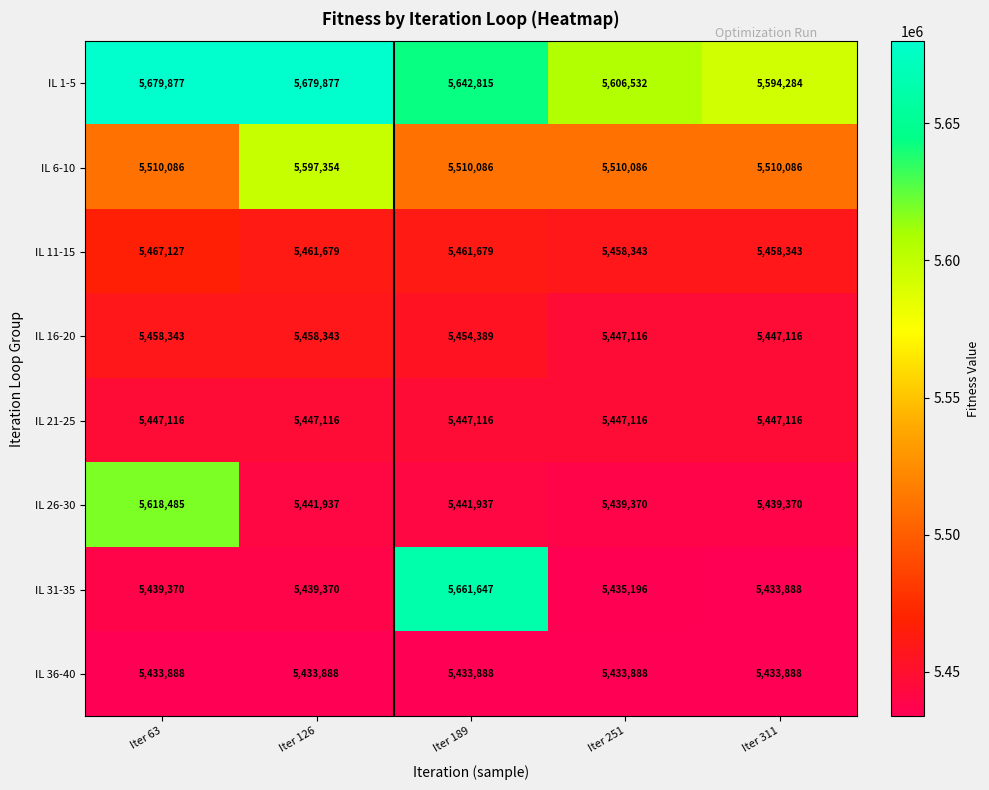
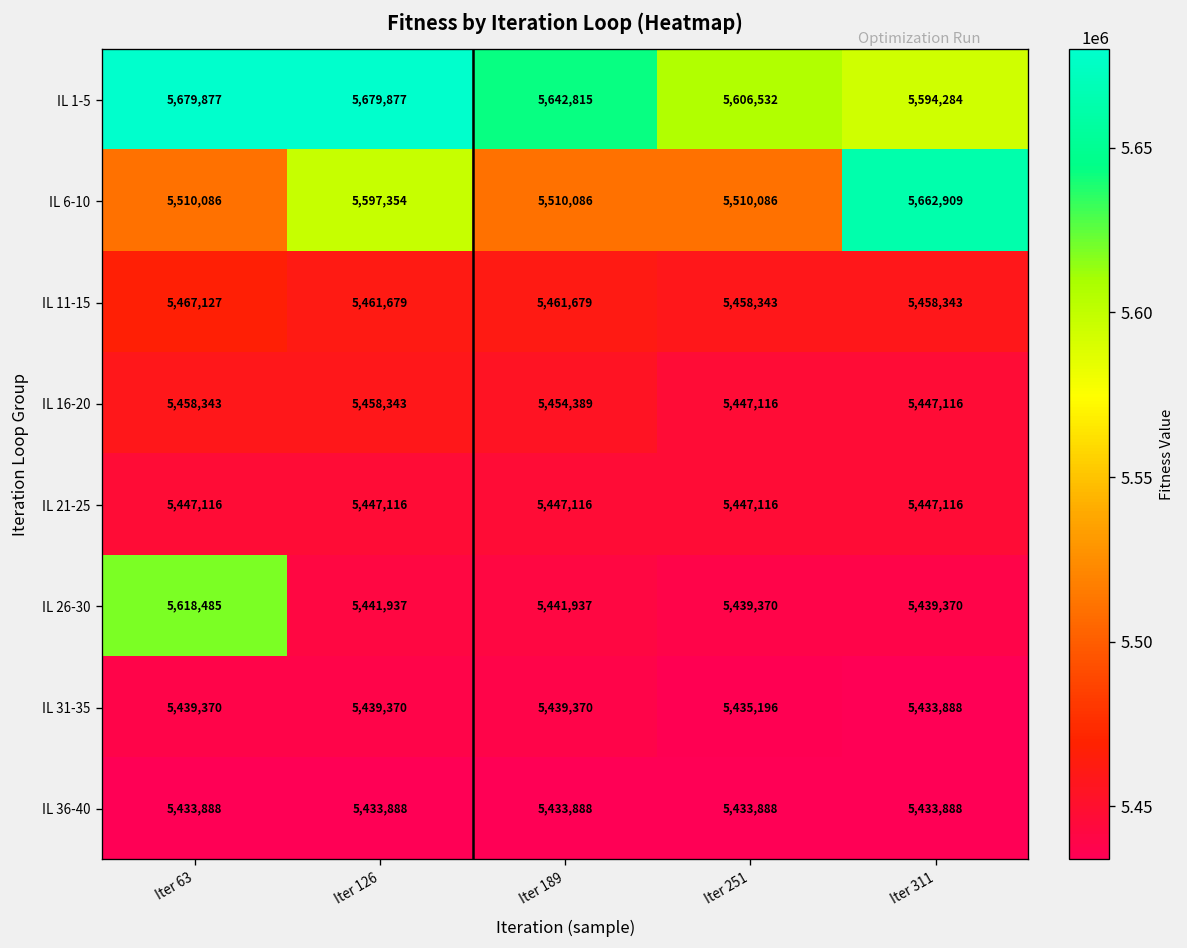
IL 6-10, Iter 311: 5,510,086 -> 5,662,909
IL 31-35, Iter 189: 5,661,647 -> 5,439,370
